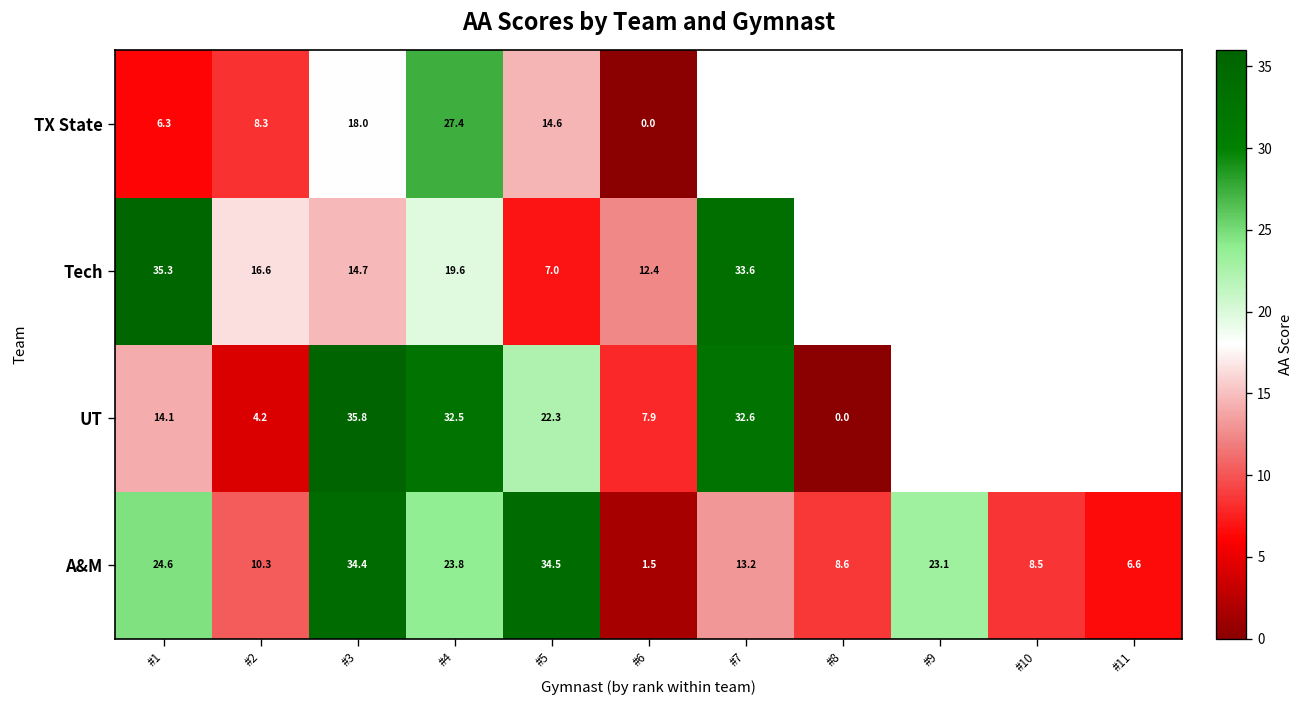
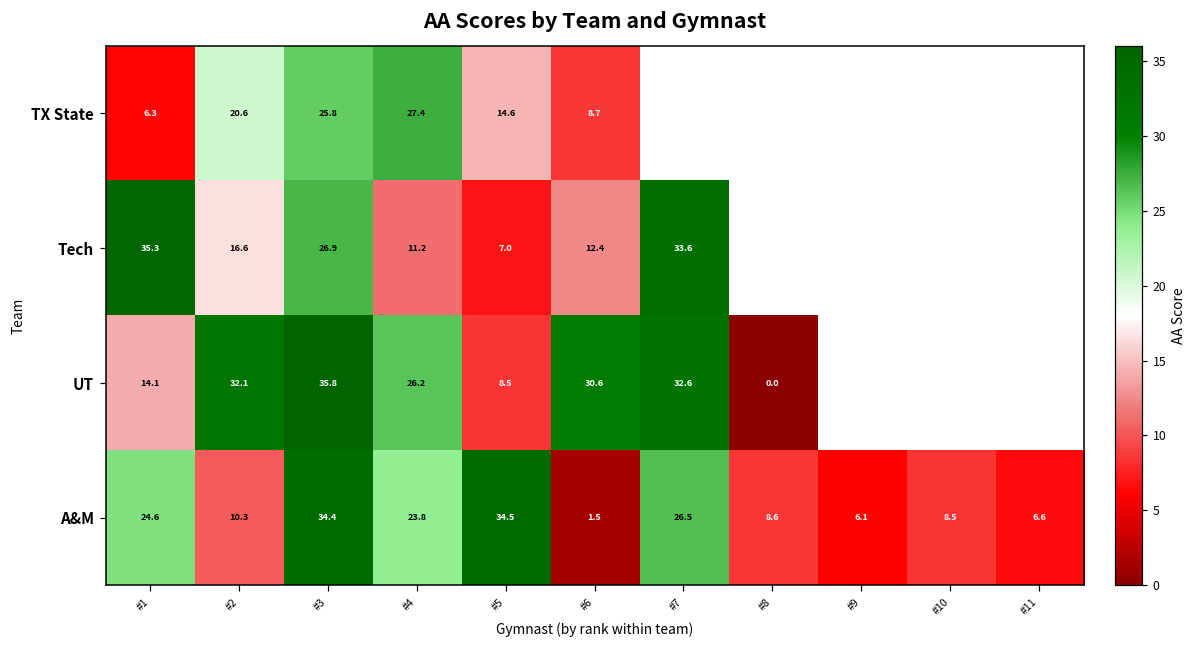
TX State, #2: 8.3 -> 20.6
TX State, #3: 18.0 -> 25.8
TX State, #6: 0.0 -> 8.7
Tech, #3: 14.7 -> 26.9
Tech, #4: 19.6 -> 11.2
UT, #2: 4.2 -> 32.1
UT, #4: 32.5 -> 26.2
UT, #5: 22.3 -> 8.5
UT, #6: 7.9 -> 30.6
A&M, #7: 13.2 -> 26.5
A&M, #9: 23.1 -> 6.1
